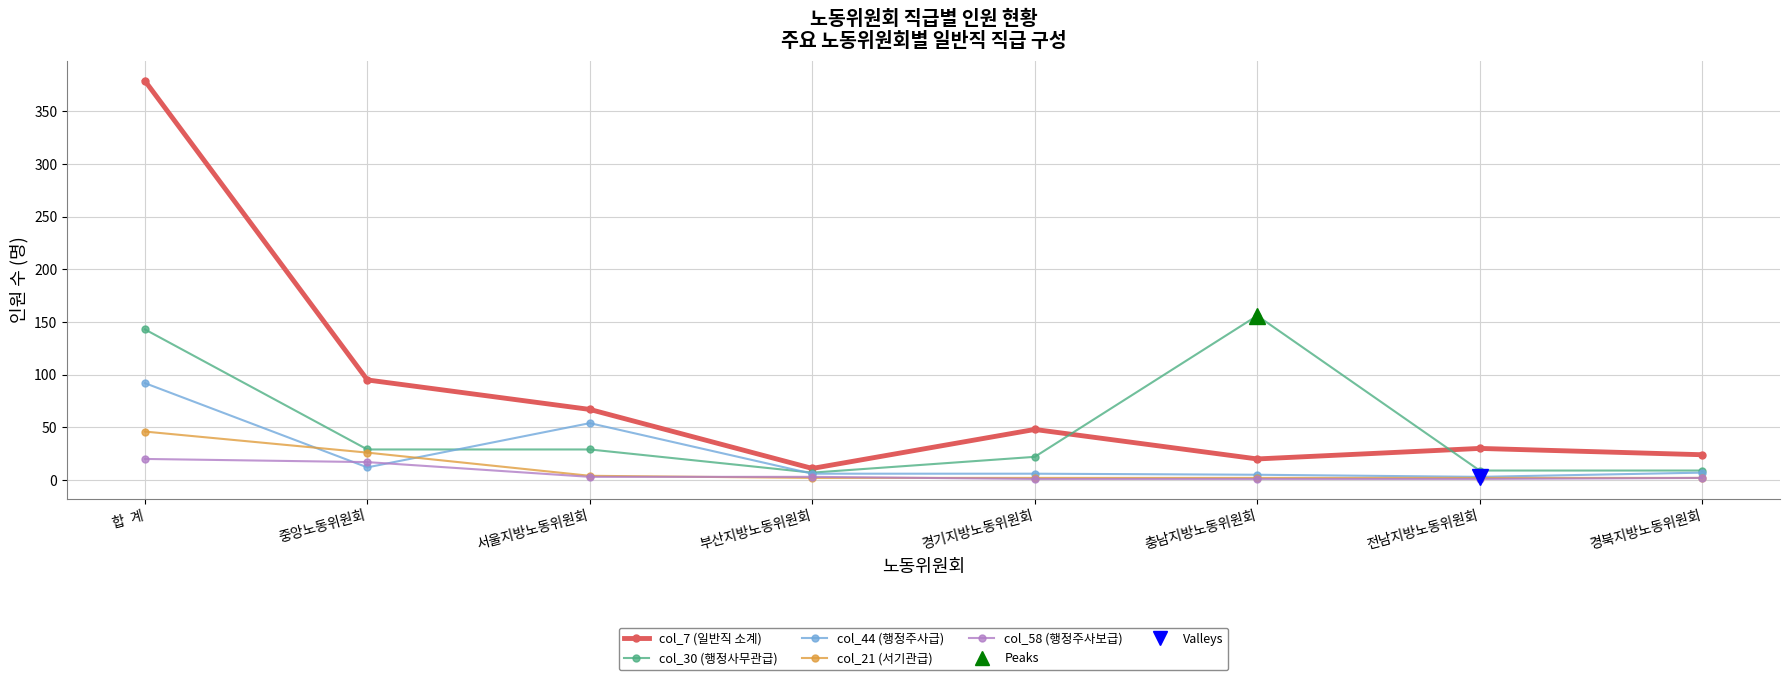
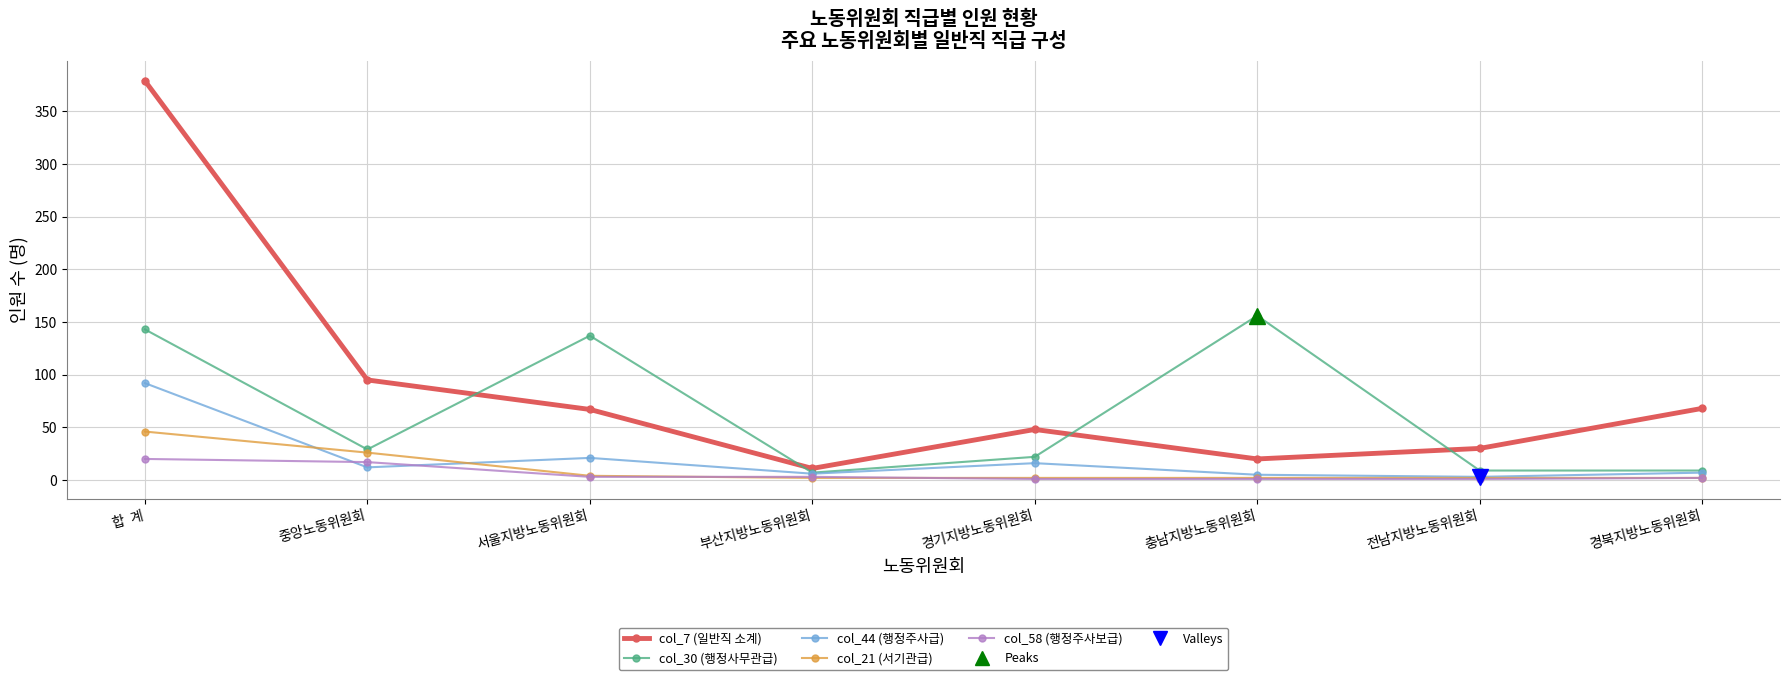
col_30 (행정사무관급), 서울지방노동위원회: 29 -> 137
col_44 (행정주사급), 서울지방노동위원회: 54 -> 21
col_44 (행정주사급), 경기지방노동위원회: 6 -> 16
col_7 (일반직 소계), 경북지방노동위원회: 24 -> 68
